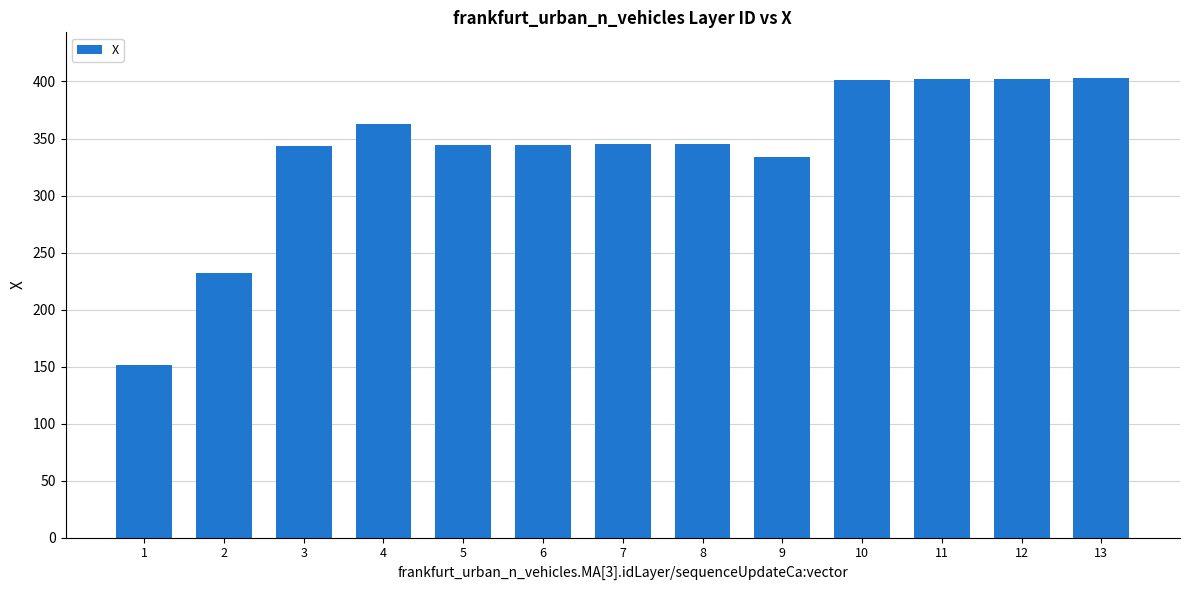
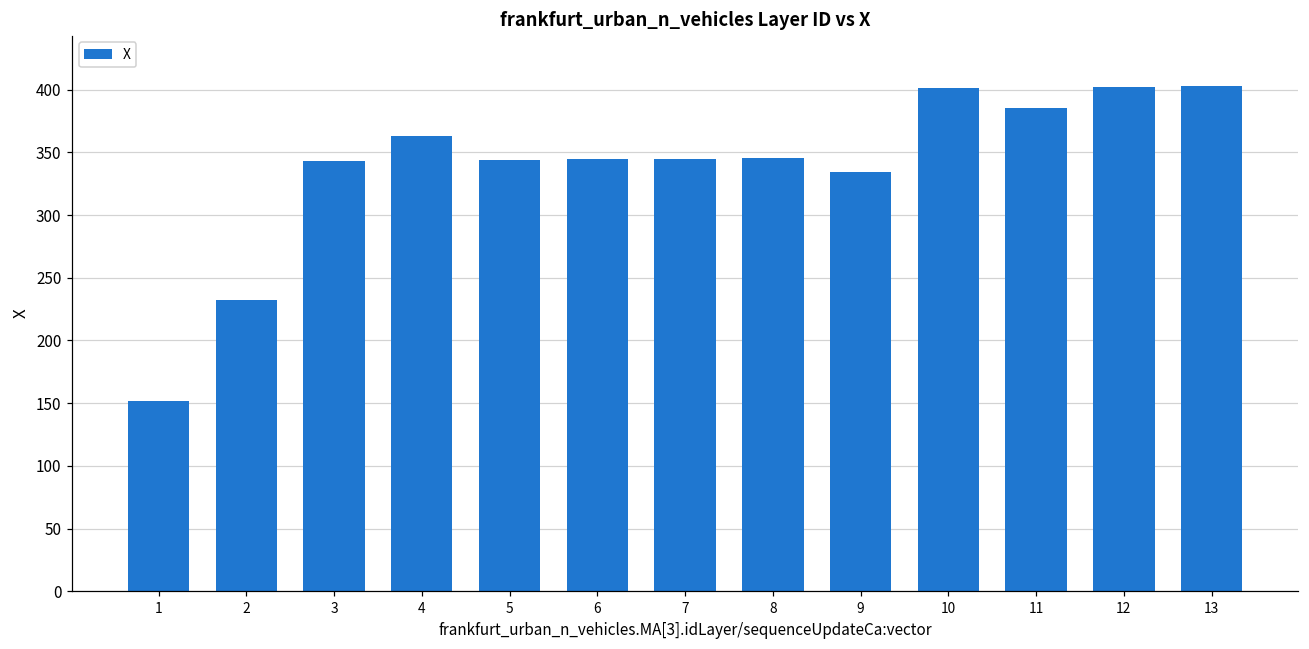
11: 402 -> 386
